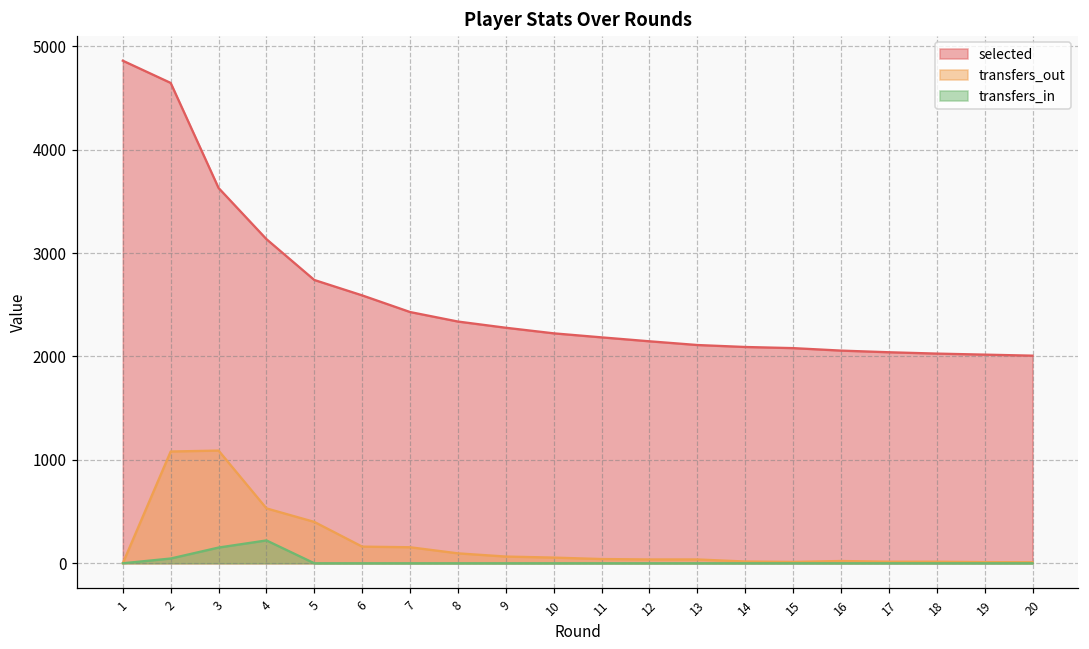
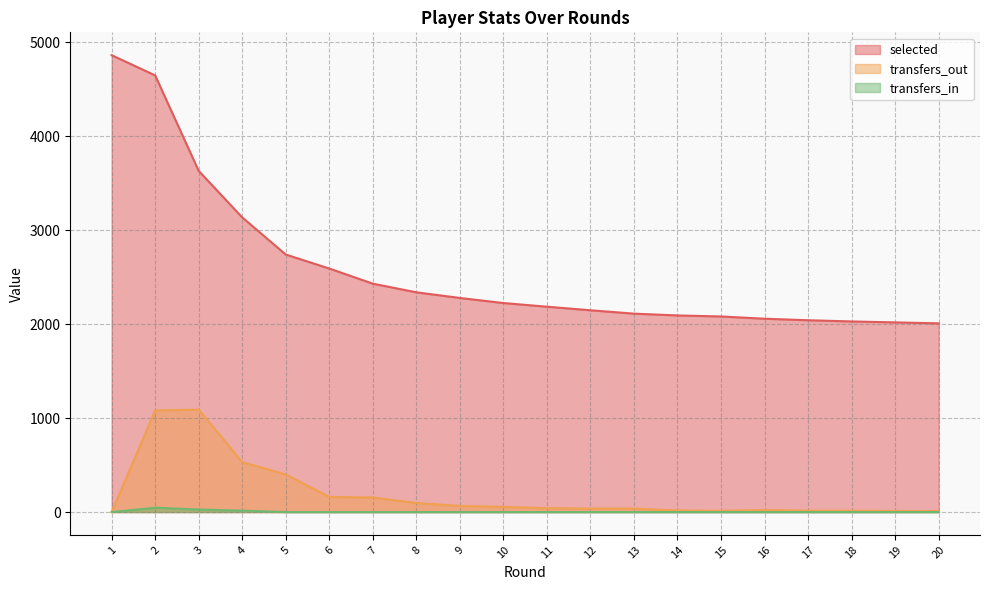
transfers_in, 3: 200 -> 0
transfers_in, 4: 200 -> 0
